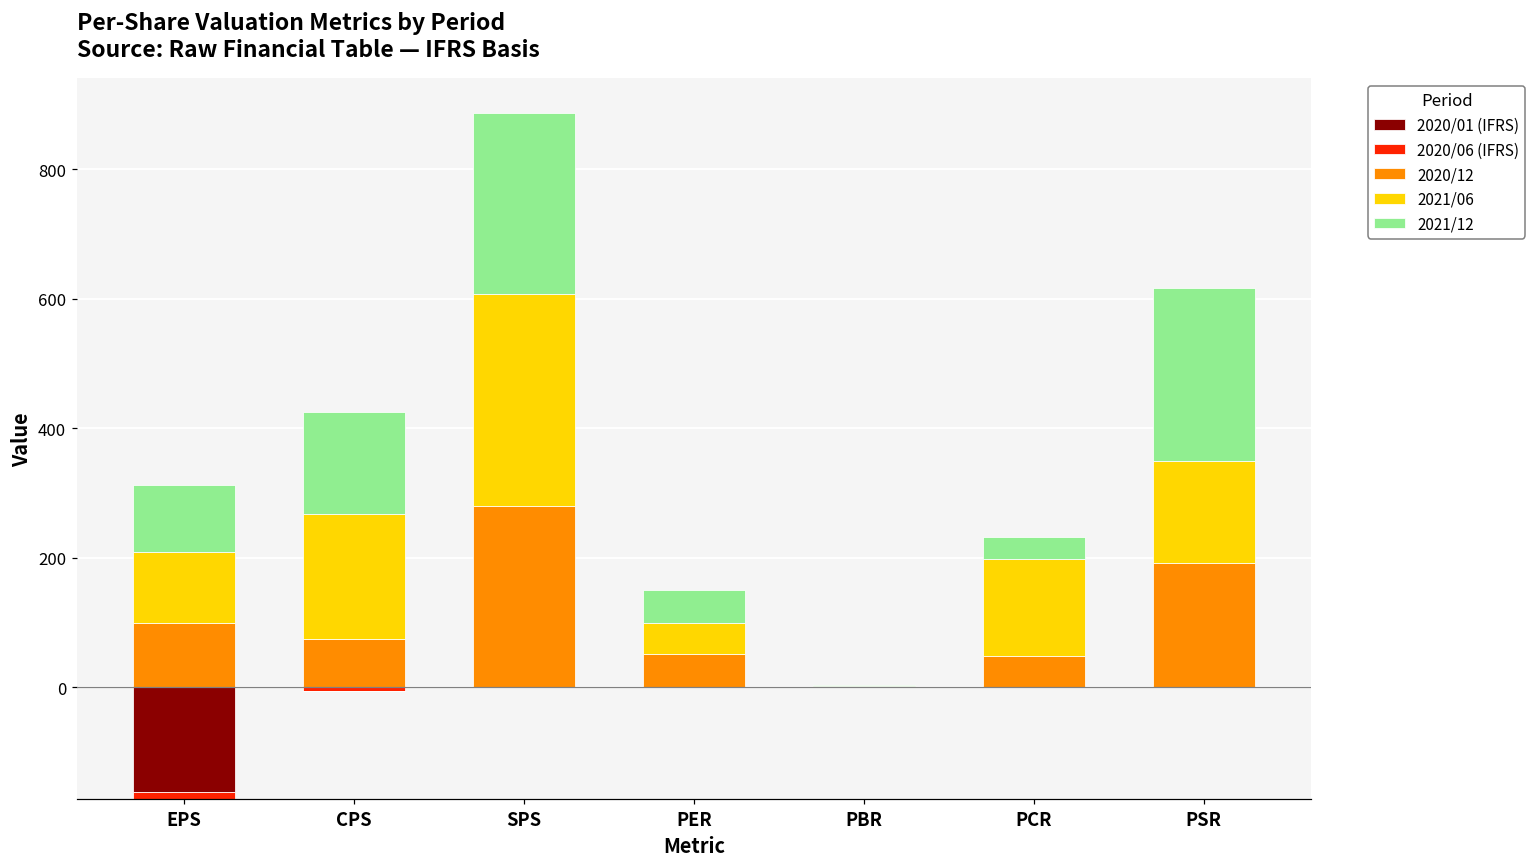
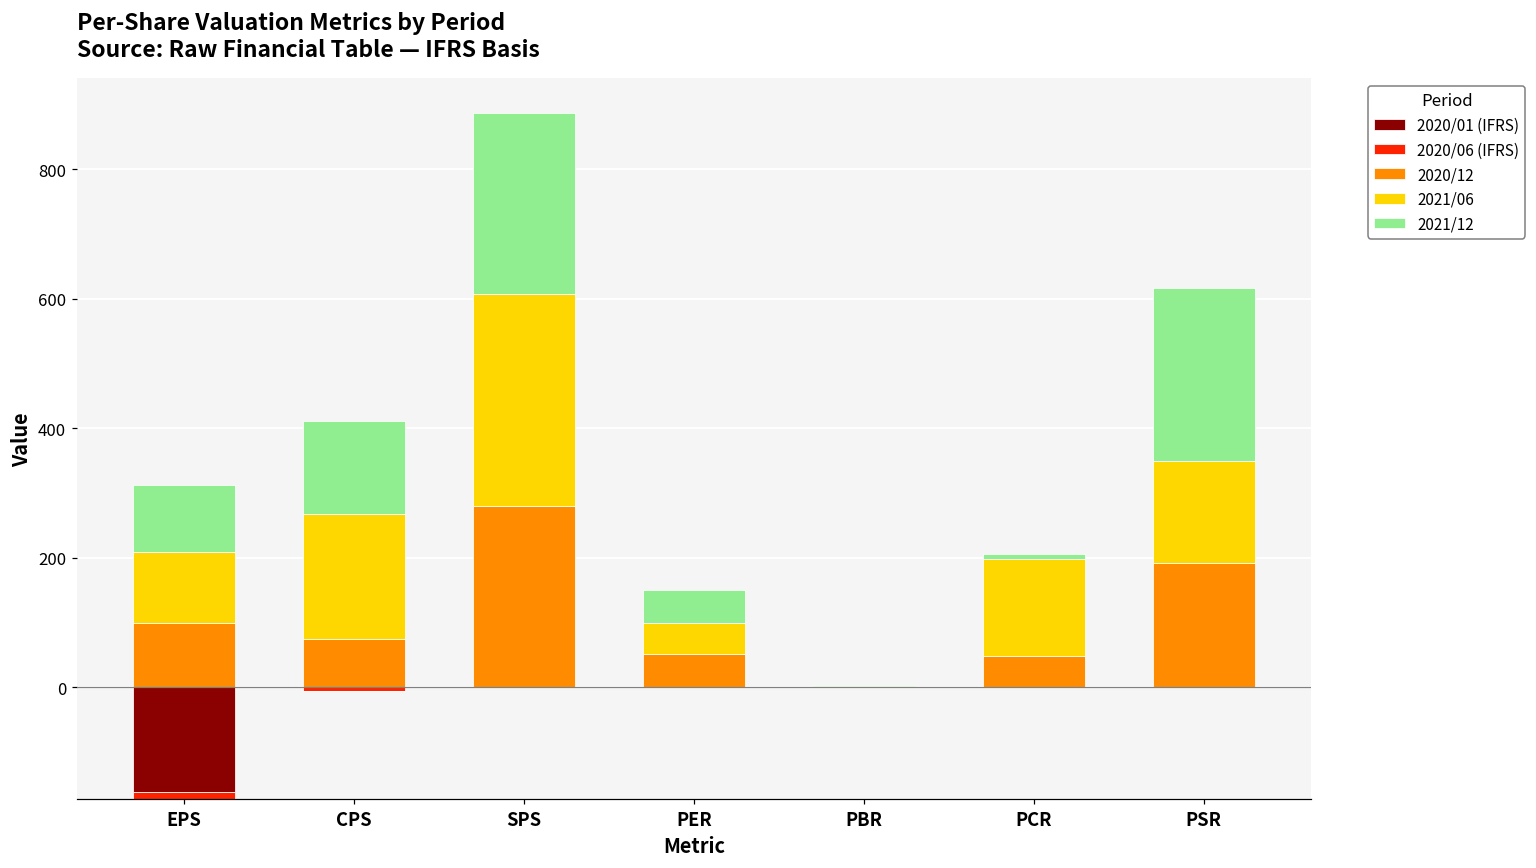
2021/12, CPS: 160 -> 140
2021/12, PCR: 30 -> 10
